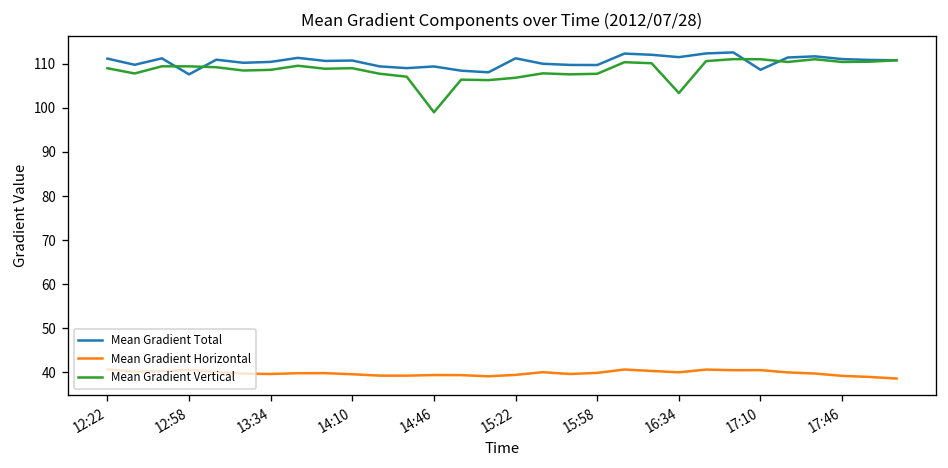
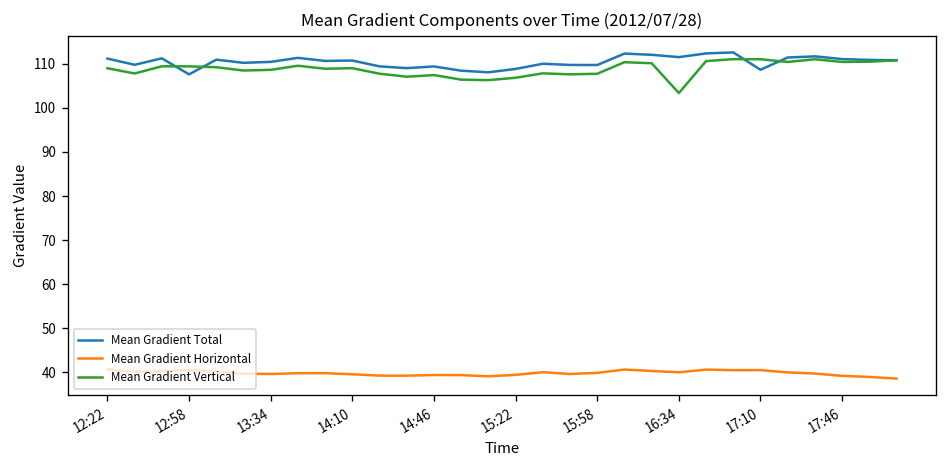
Mean Gradient Vertical, 14:46: 99 -> 107
Mean Gradient Total, 15:22: 111 -> 109
